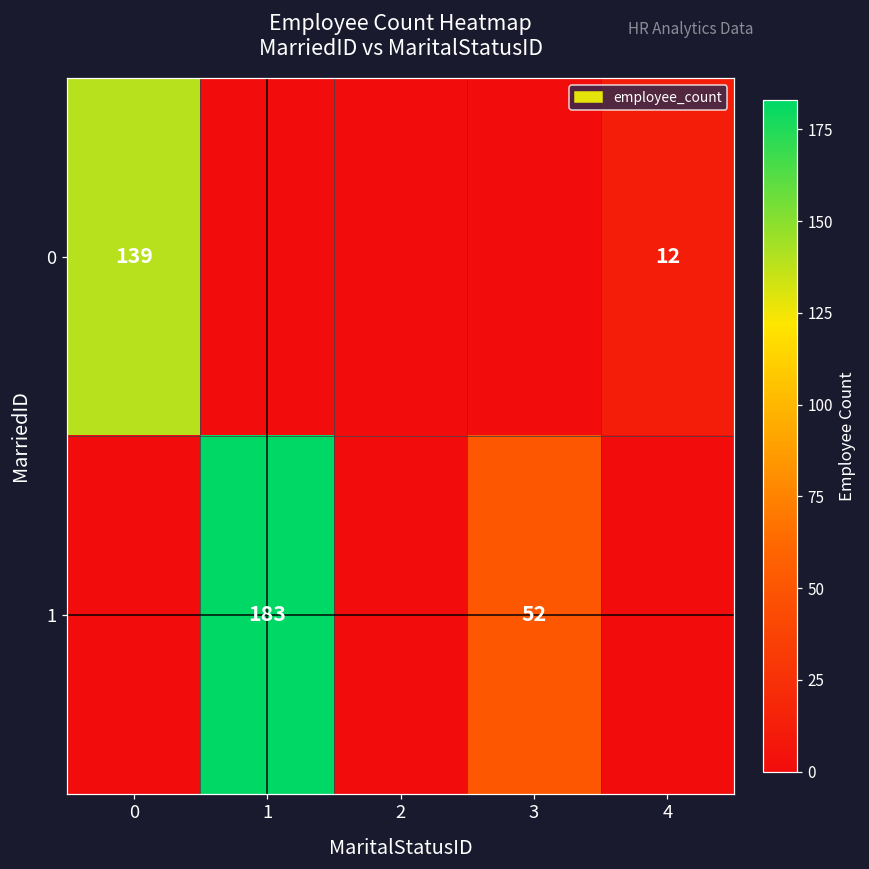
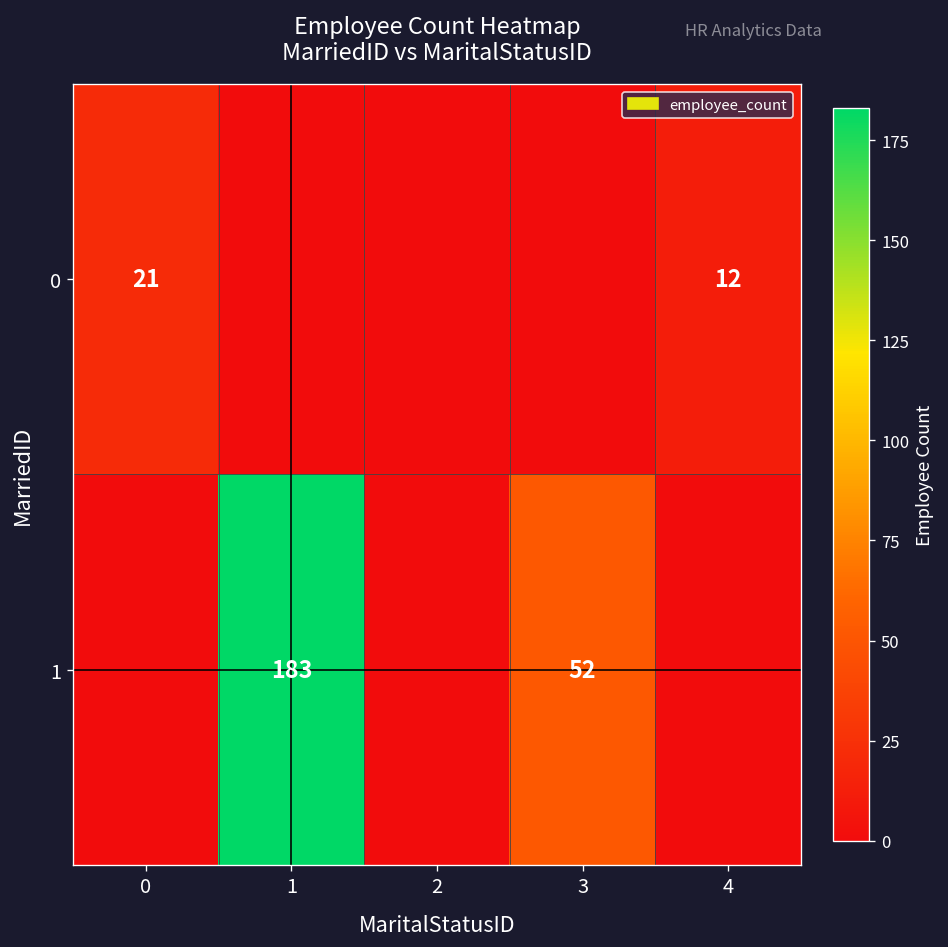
0, 0: 139 -> 21
